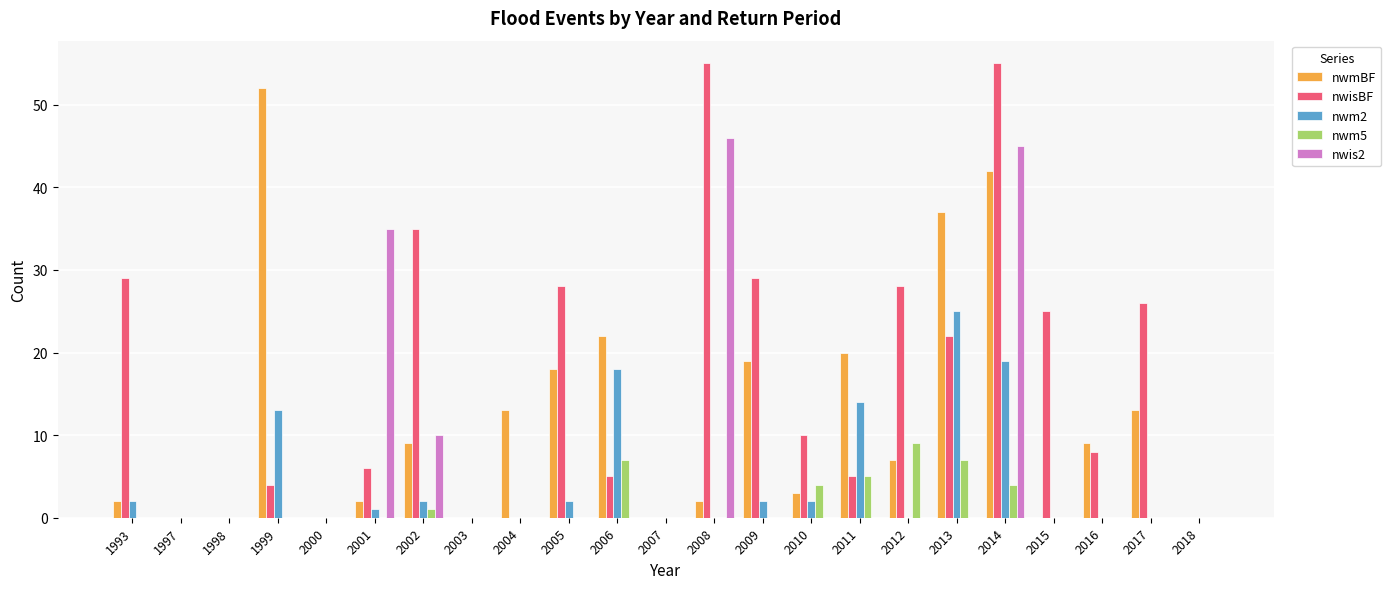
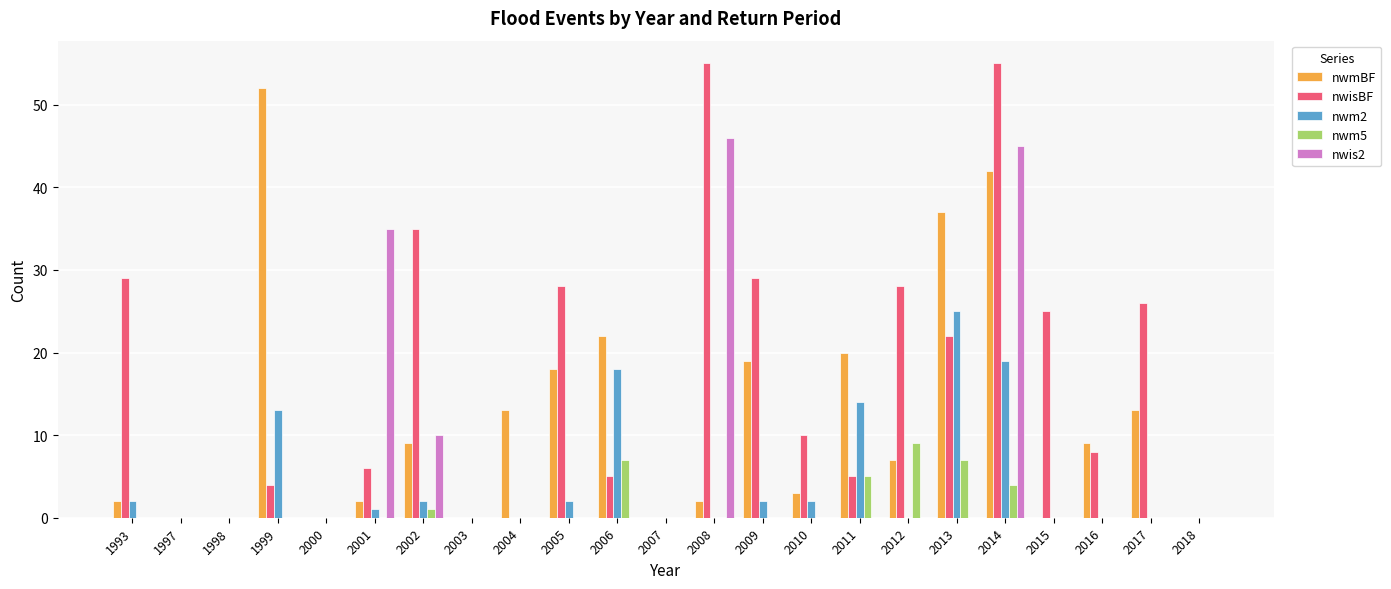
nwm5, 2010: 4 -> 0
